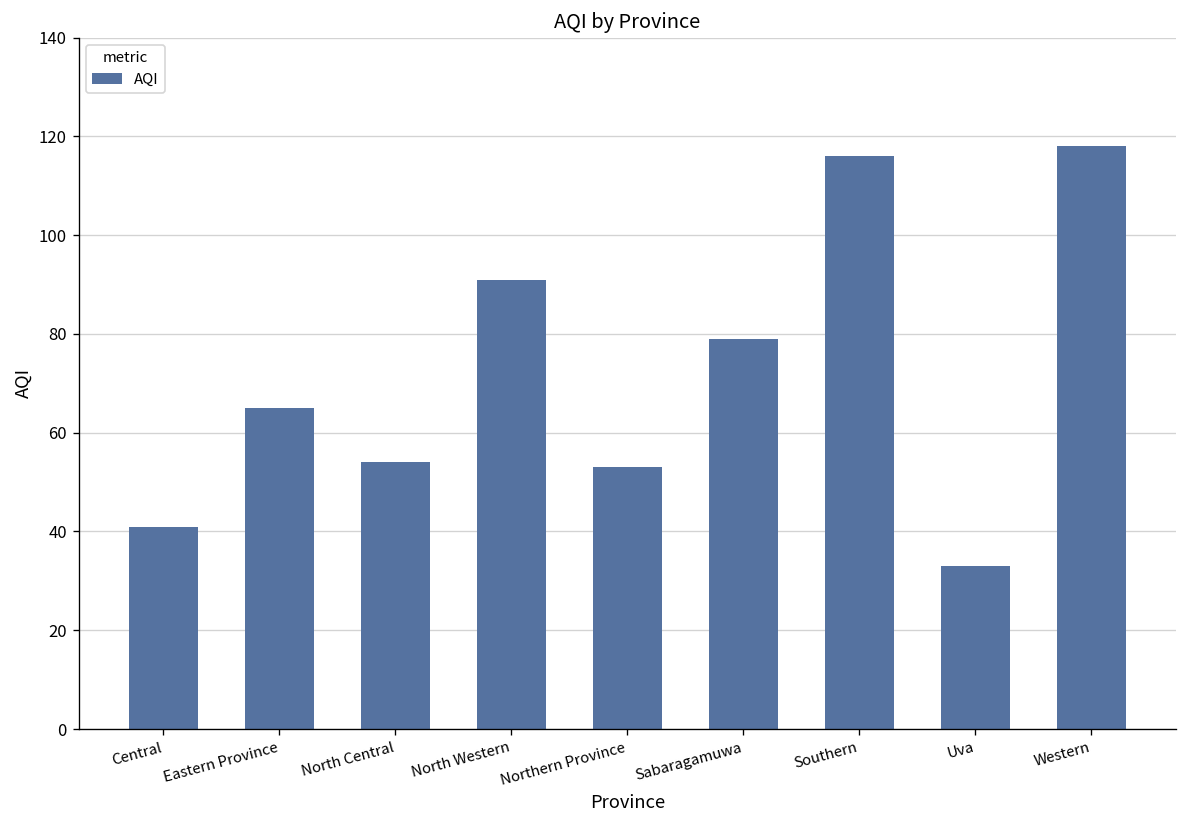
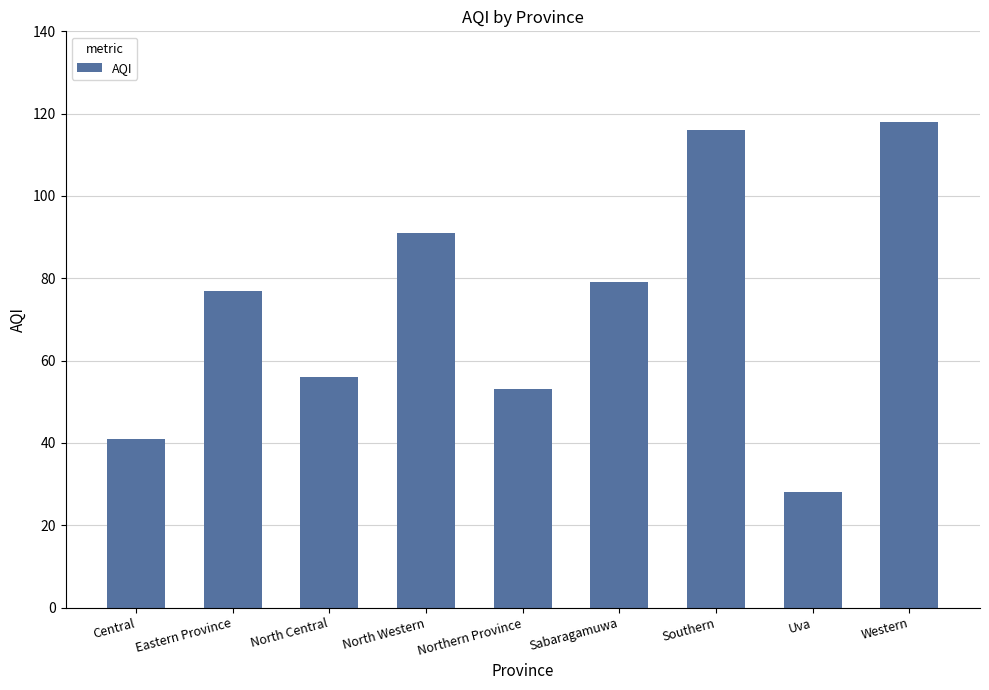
Eastern Province: 65 -> 77
North Central: 54 -> 56
Uva: 33 -> 28
